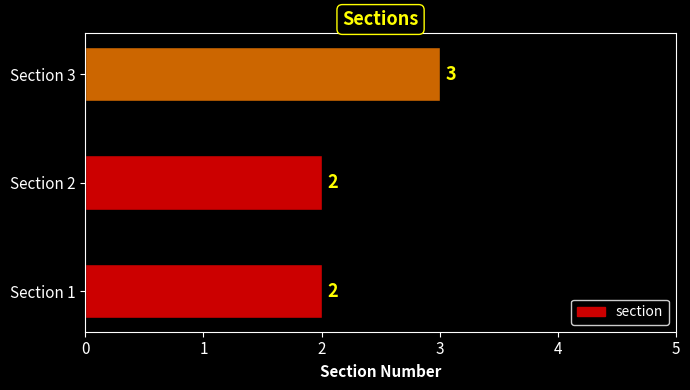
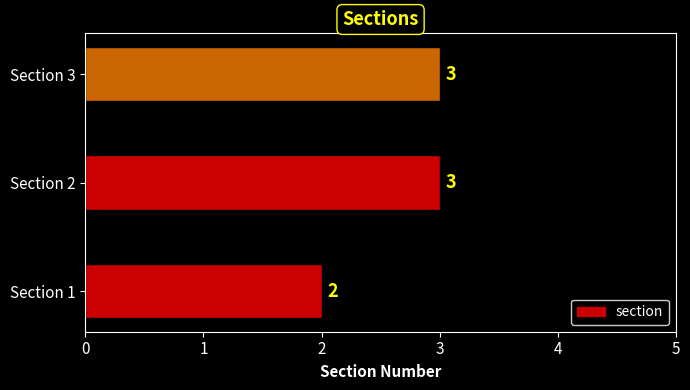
Section 2: 2 -> 3
